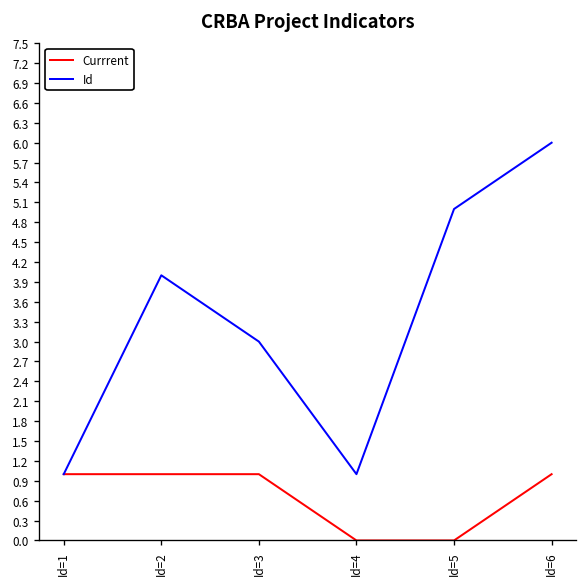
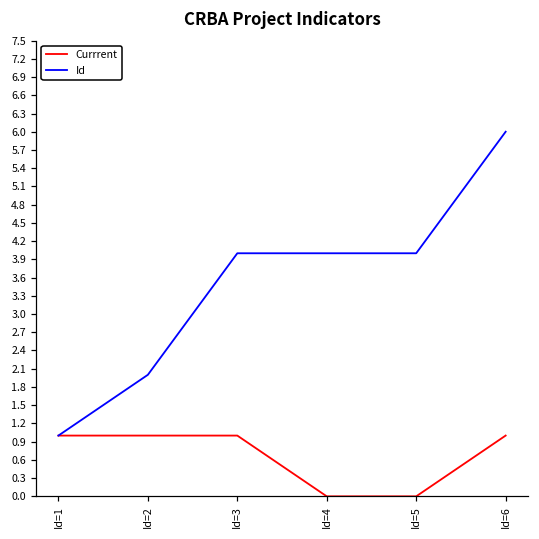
Id, Id=2: 4 -> 2
Id, Id=3: 3 -> 4
Id, Id=4: 1 -> 4
Id, Id=5: 5 -> 4
